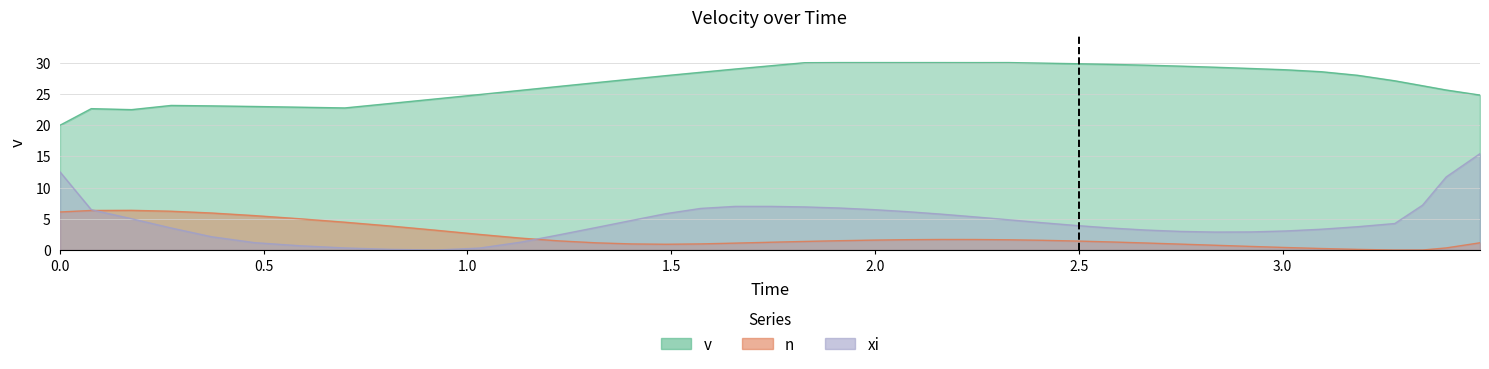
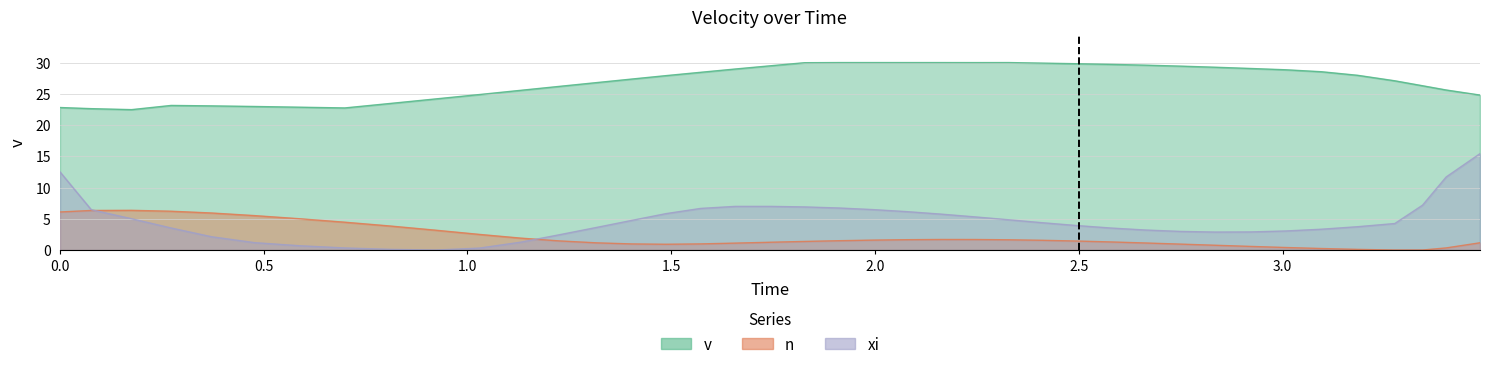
v, 0.0: 20 -> 23
